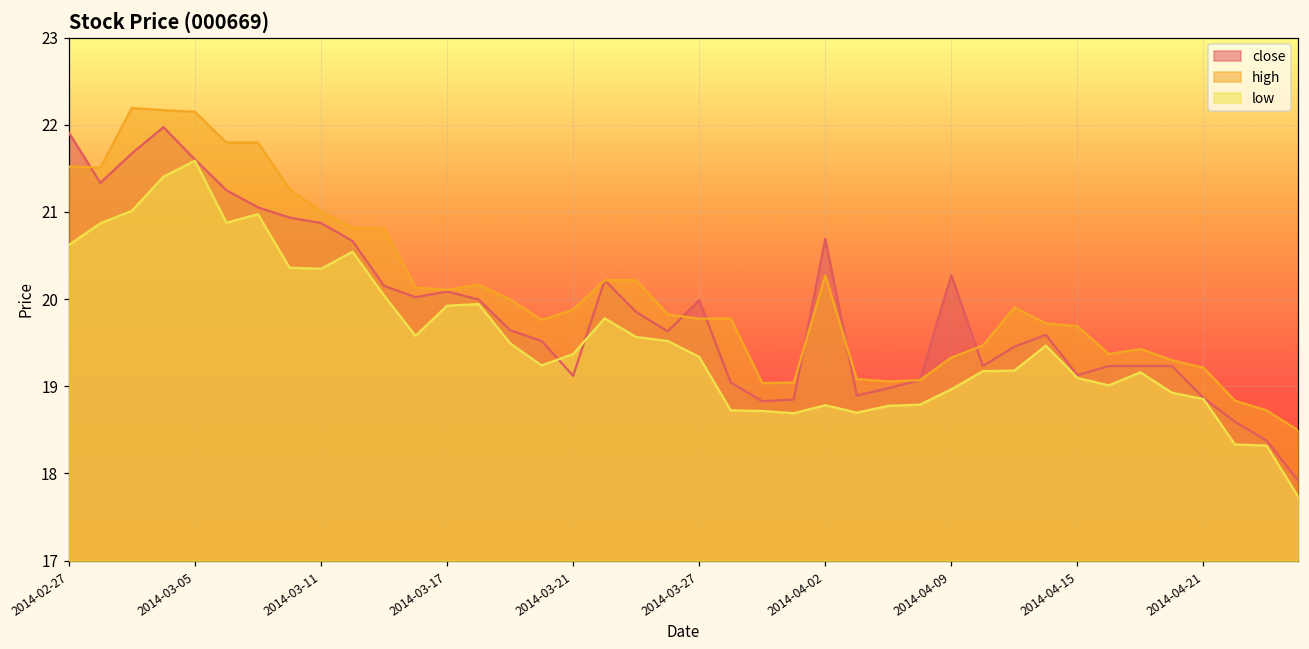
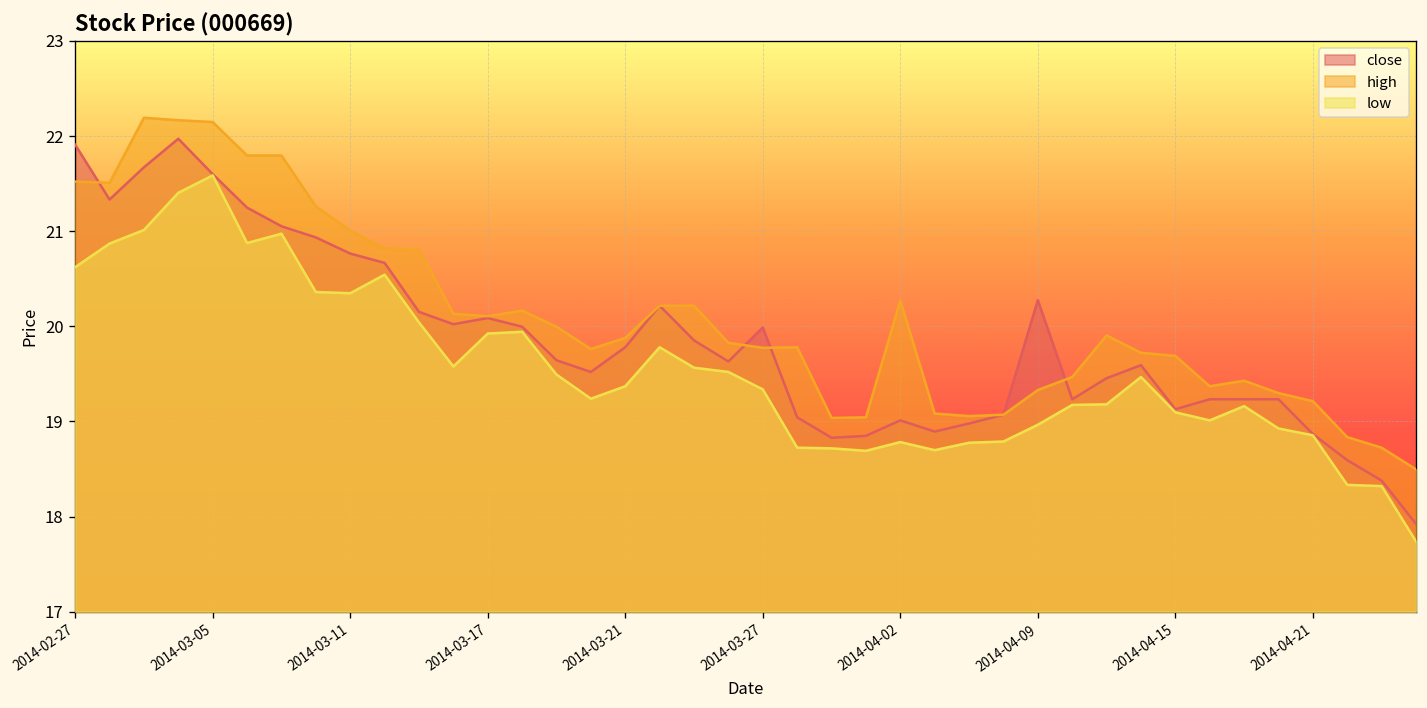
close, 2014-03-11: 20.9 -> 20.8
close, 2014-03-21: 19.1 -> 19.8
close, 2014-04-02: 20.7 -> 19.0
